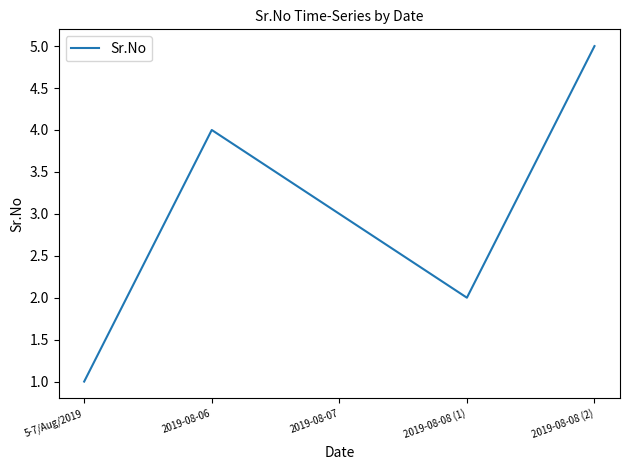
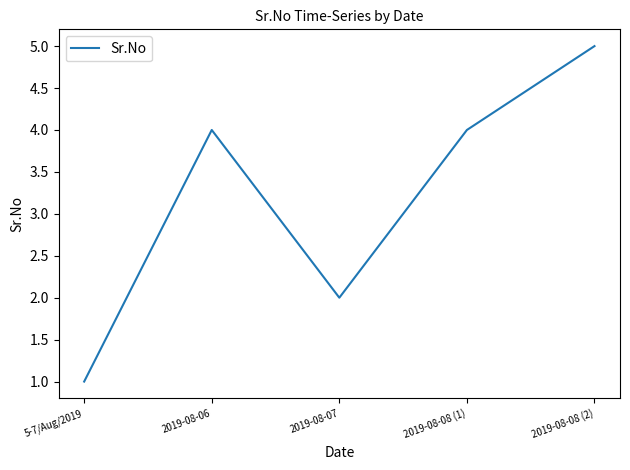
2019-08-07: 3 -> 2
2019-08-08 (1): 2 -> 4
